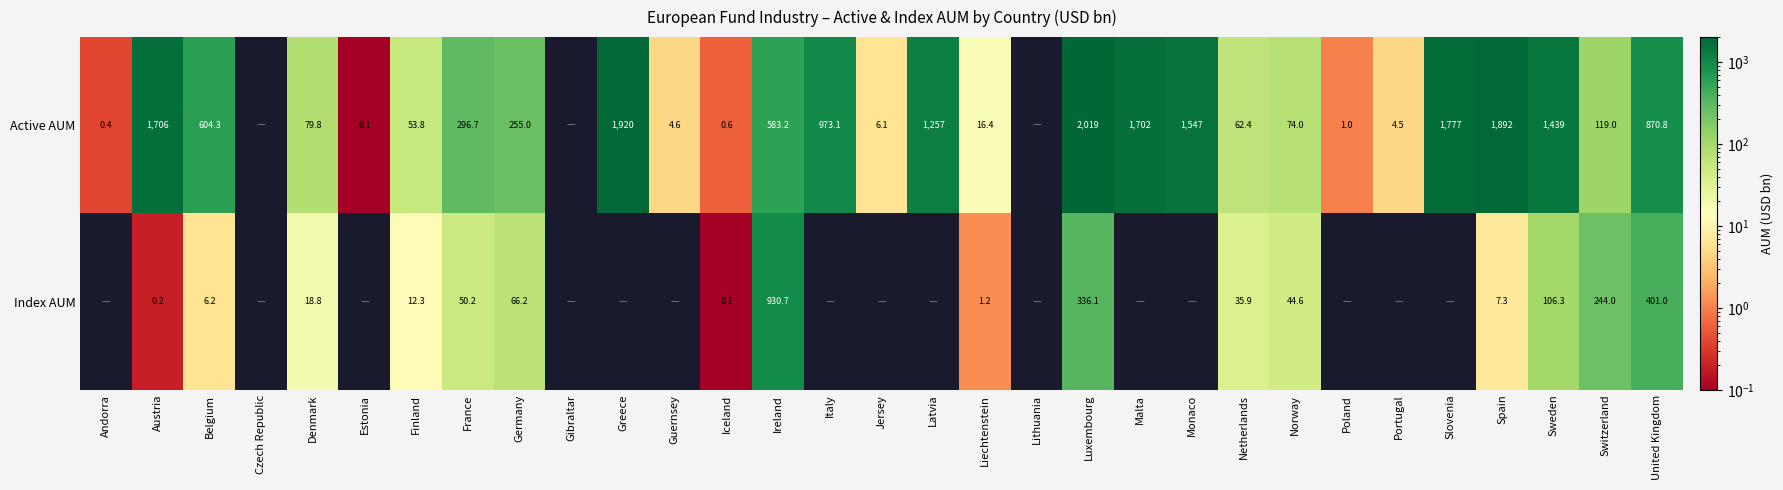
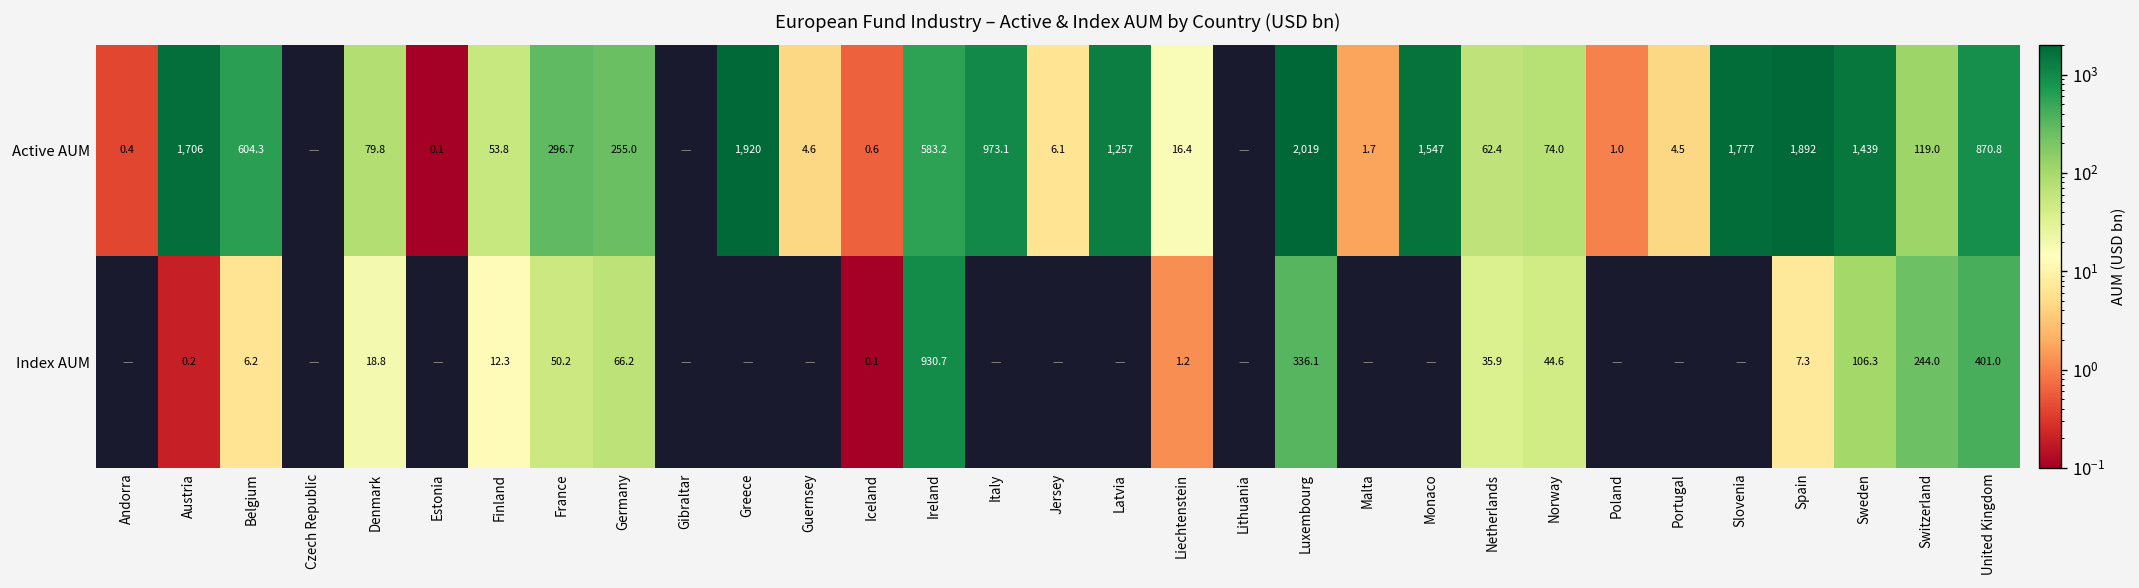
Active AUM, Malta: 1,702 -> 1.7
